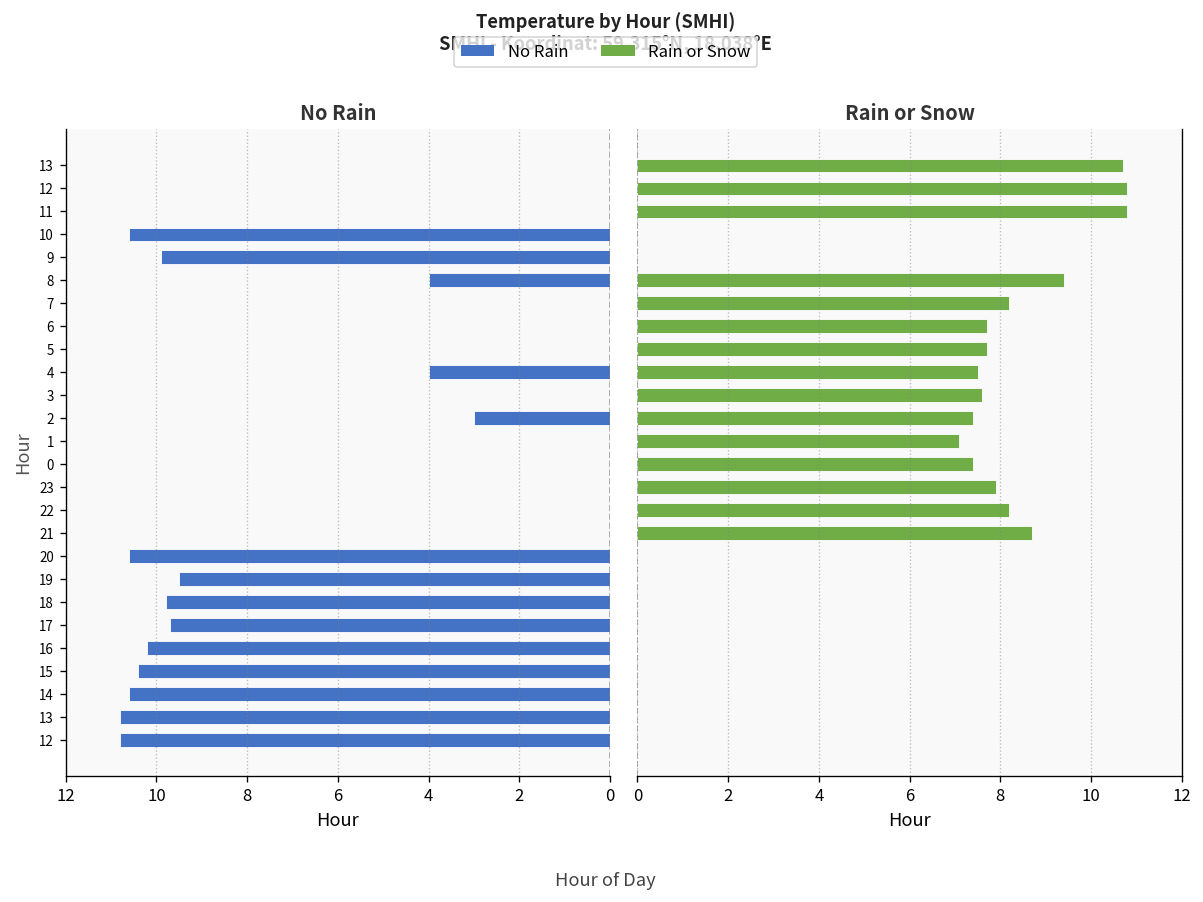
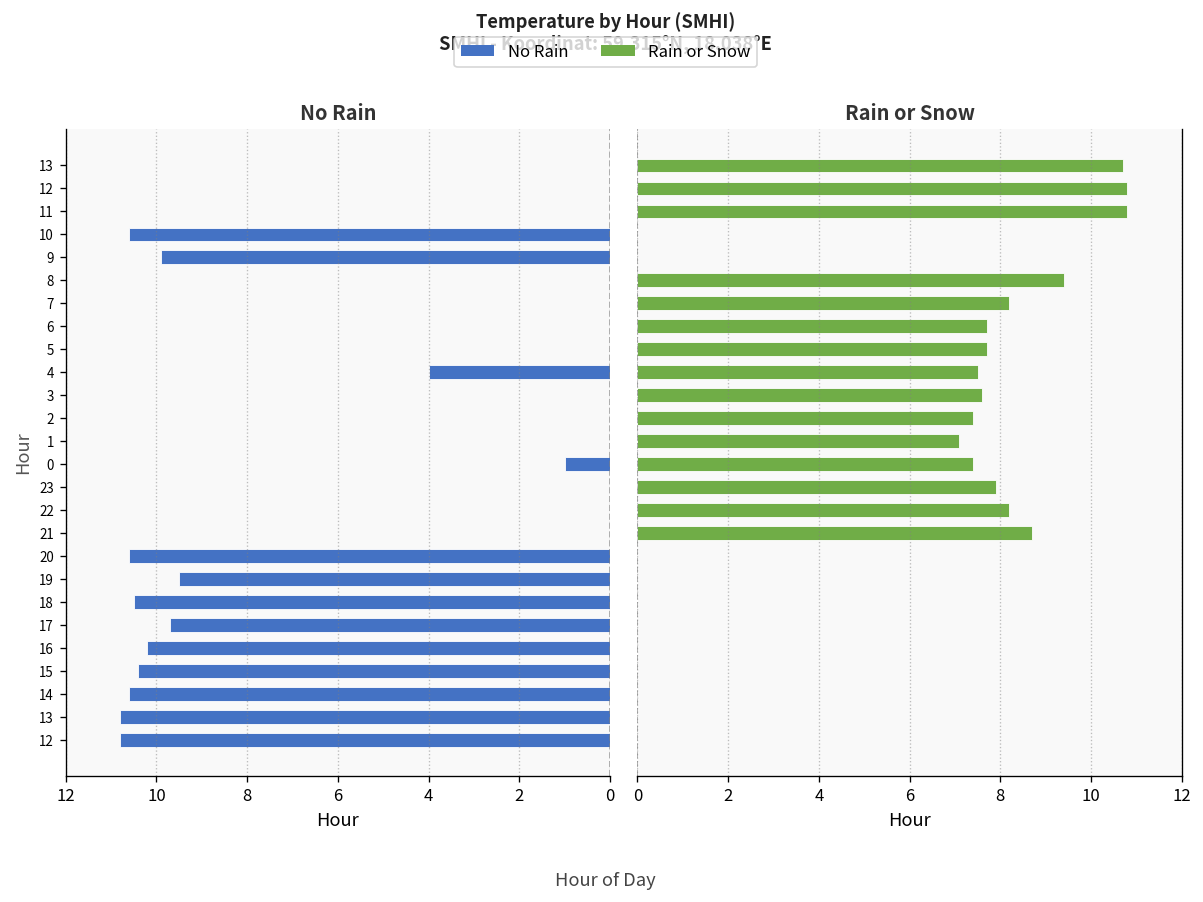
No Rain, 8: 4 -> 0
No Rain, 2: 3 -> 0
No Rain, 0: 0 -> 1
No Rain, 18: 9.8 -> 10.5
